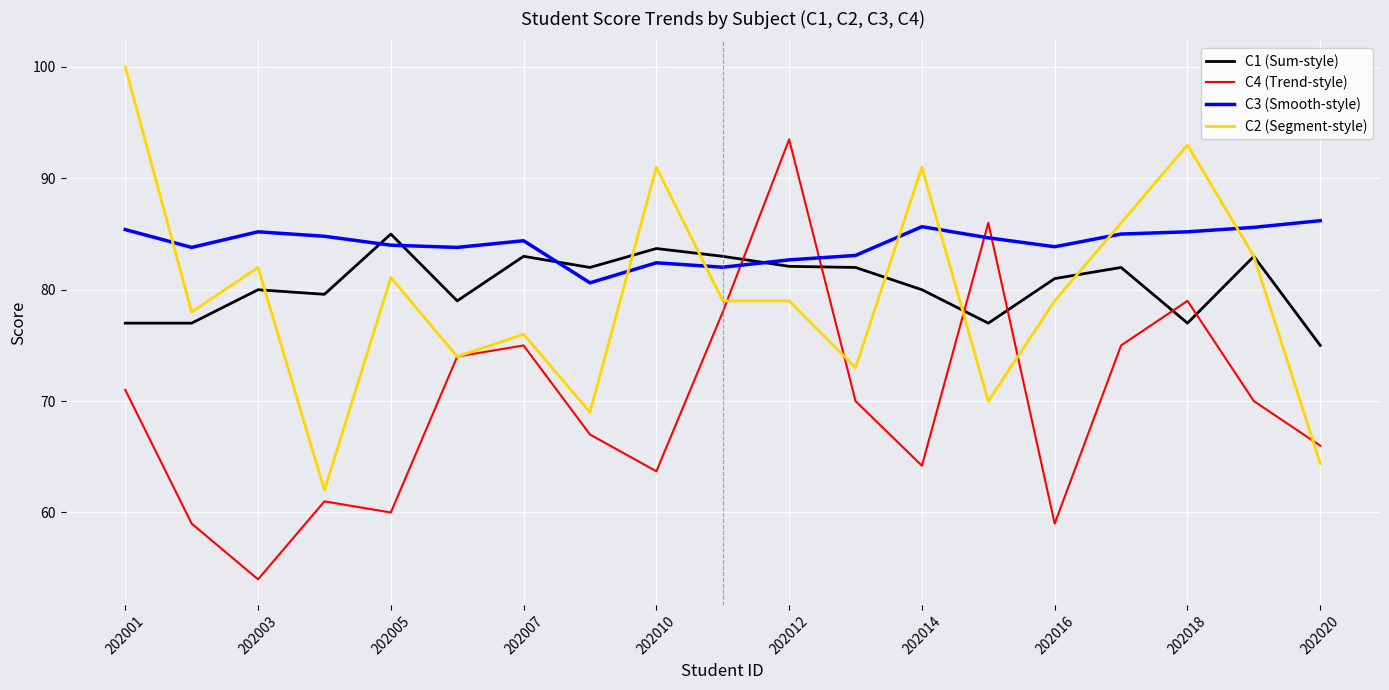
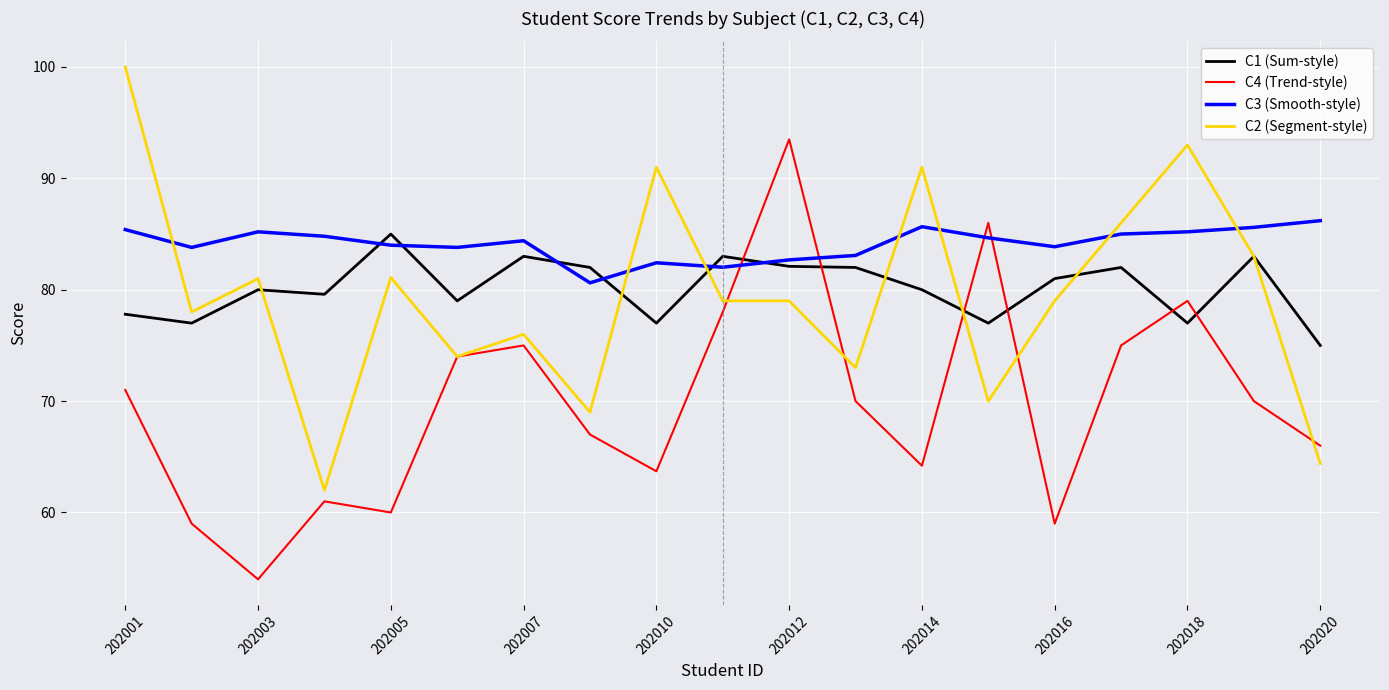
C1 (Sum-style), 202001: 77.0 -> 77.8
C2 (Segment-style), 202003: 82 -> 81
C1 (Sum-style), 202010: 83.7 -> 77.0
